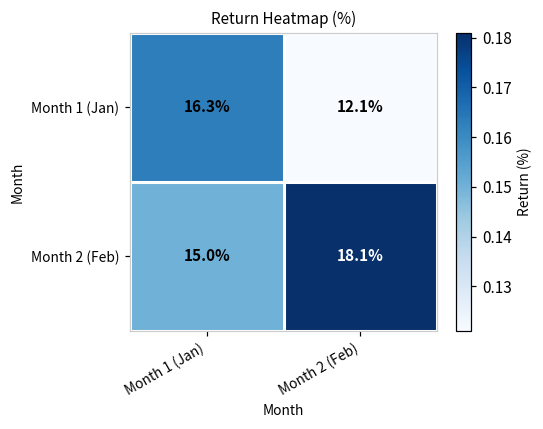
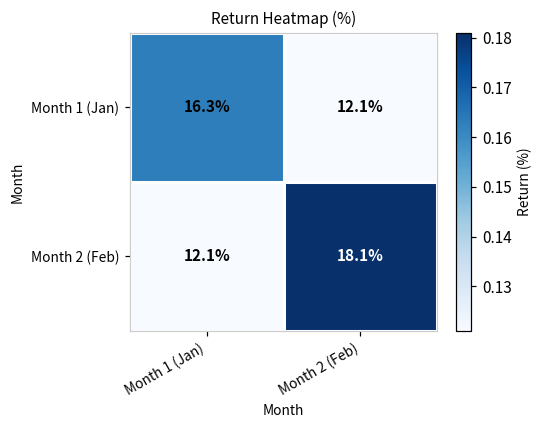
Month 2 (Feb), Month 1 (Jan): 15.0% -> 12.1%
